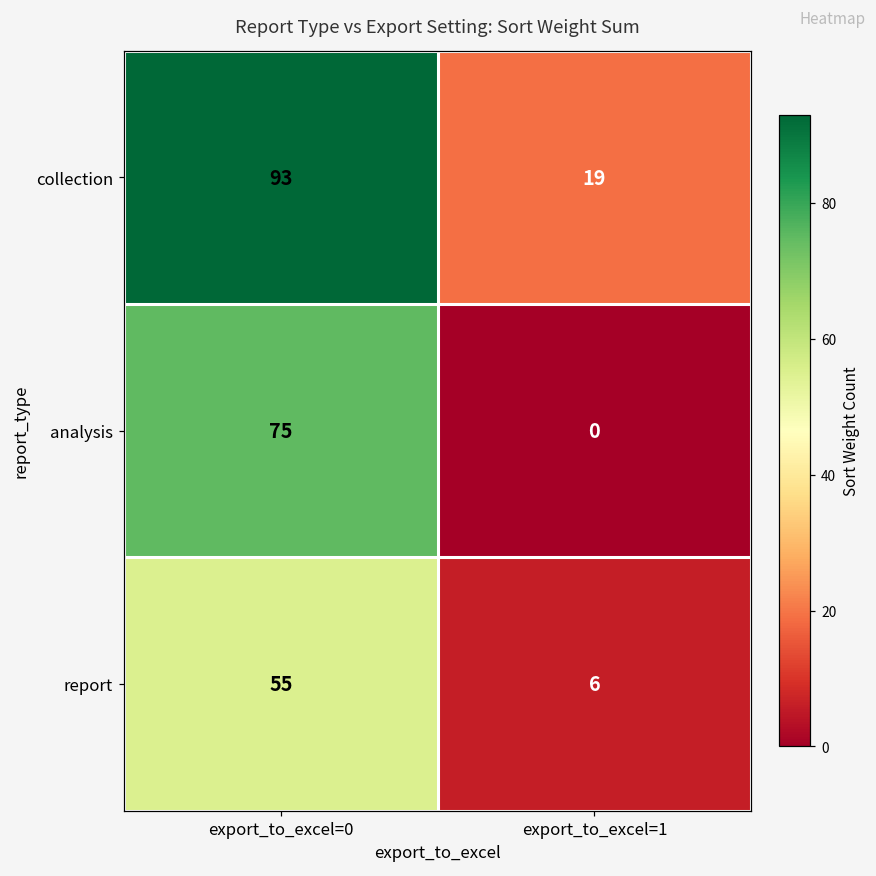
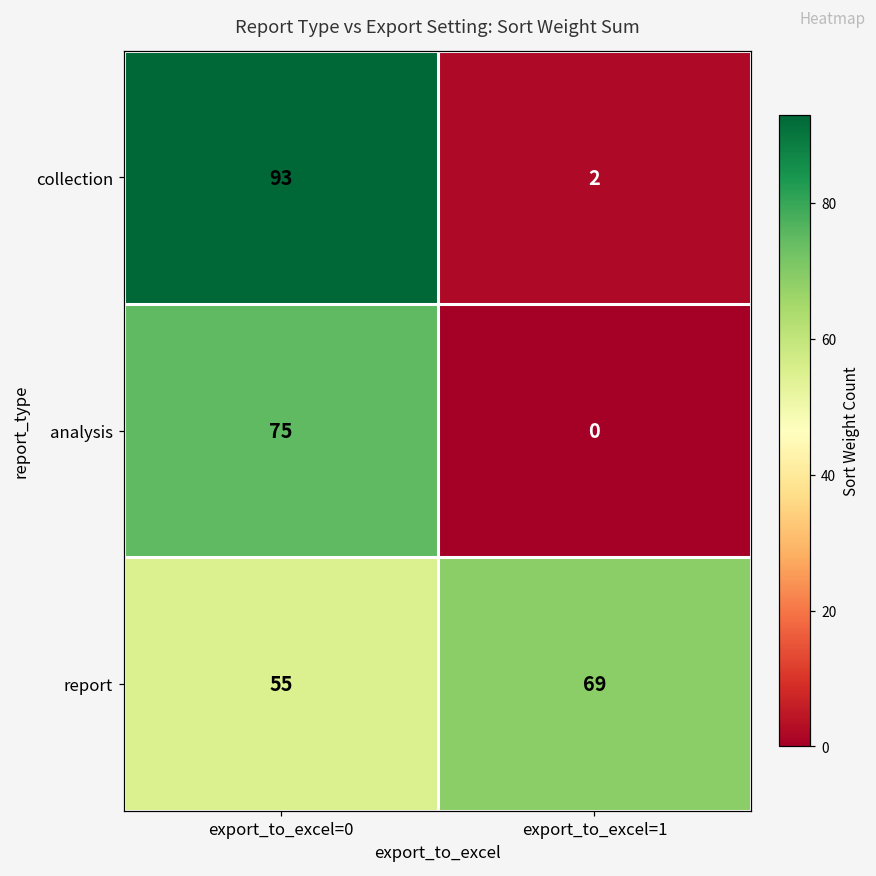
collection, export_to_excel=1: 19 -> 2
report, export_to_excel=1: 6 -> 69
